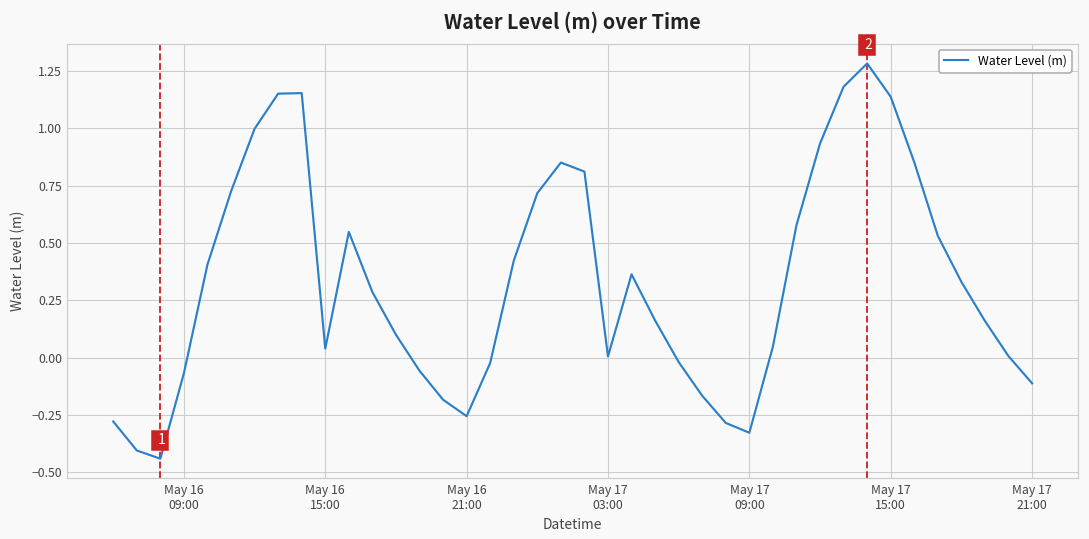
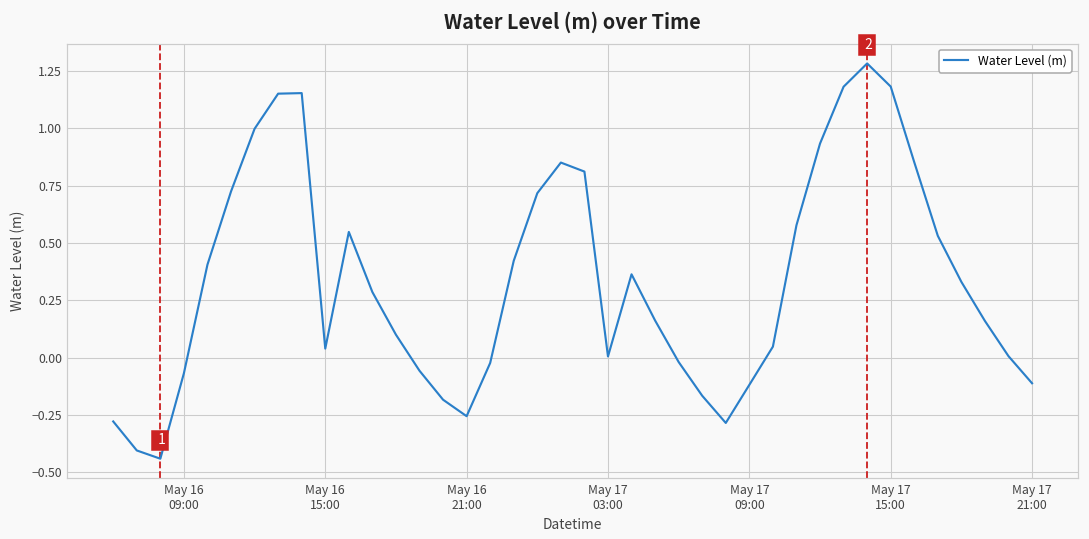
May 17 09:00: -0.33 -> -0.12
May 17 15:00: 1.14 -> 1.18
